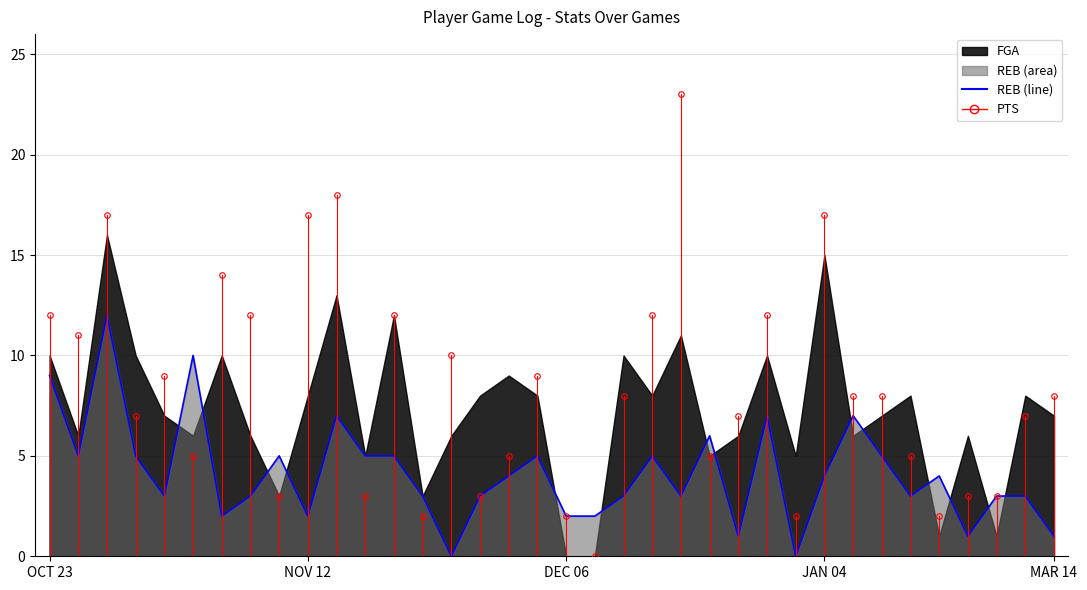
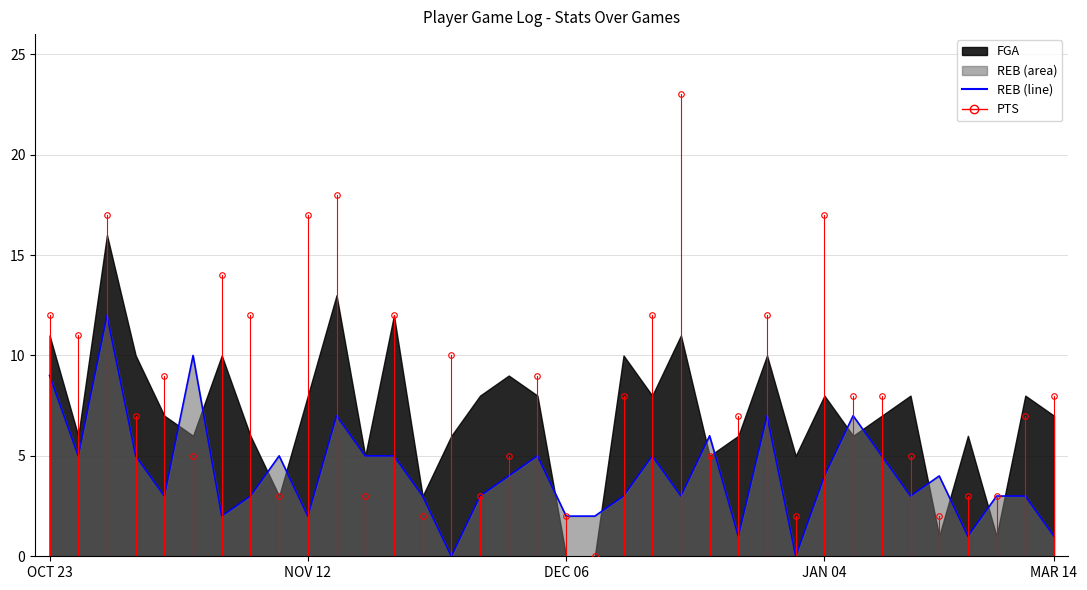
FGA, OCT 23: 10 -> 11
FGA, JAN 04: 15 -> 8
